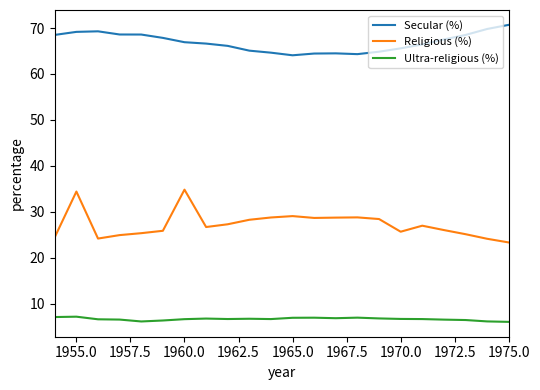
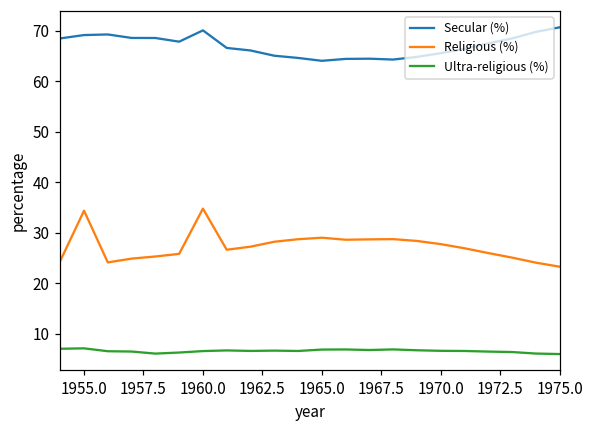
Secular (%), 1960.0: 67 -> 70
Religious (%), 1970.0: 26 -> 28
